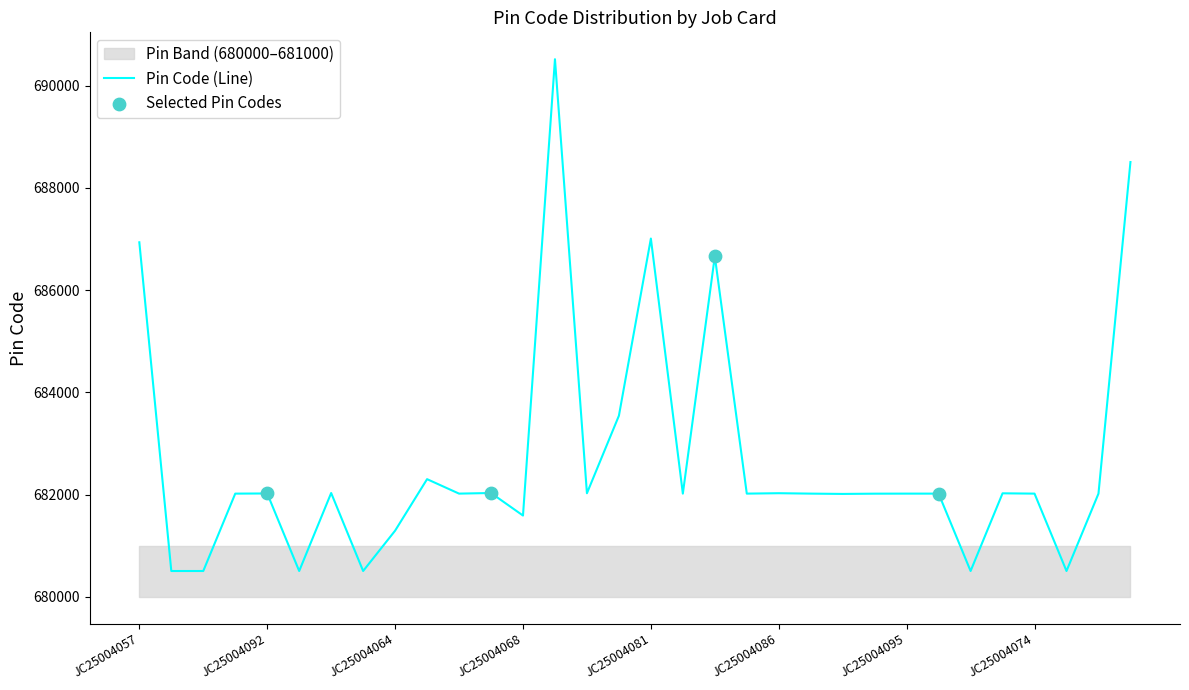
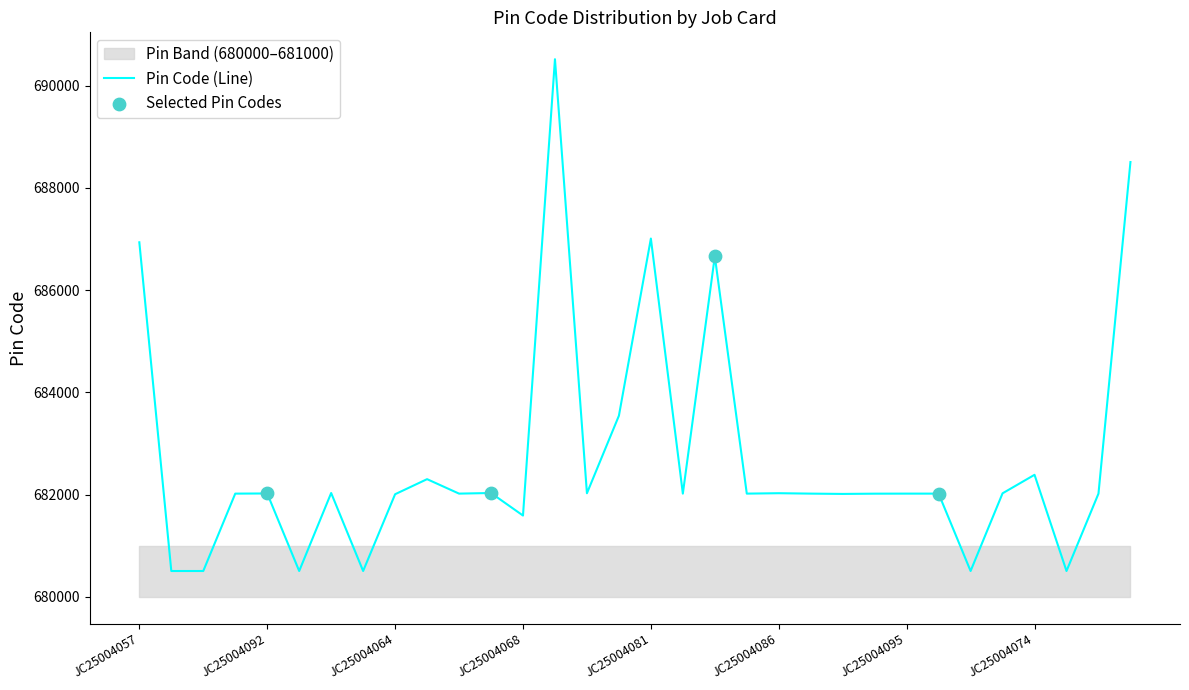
Pin Code (Line), JC25004064: 681300 -> 682000
Pin Code (Line), JC25004074: 682000 -> 682400
